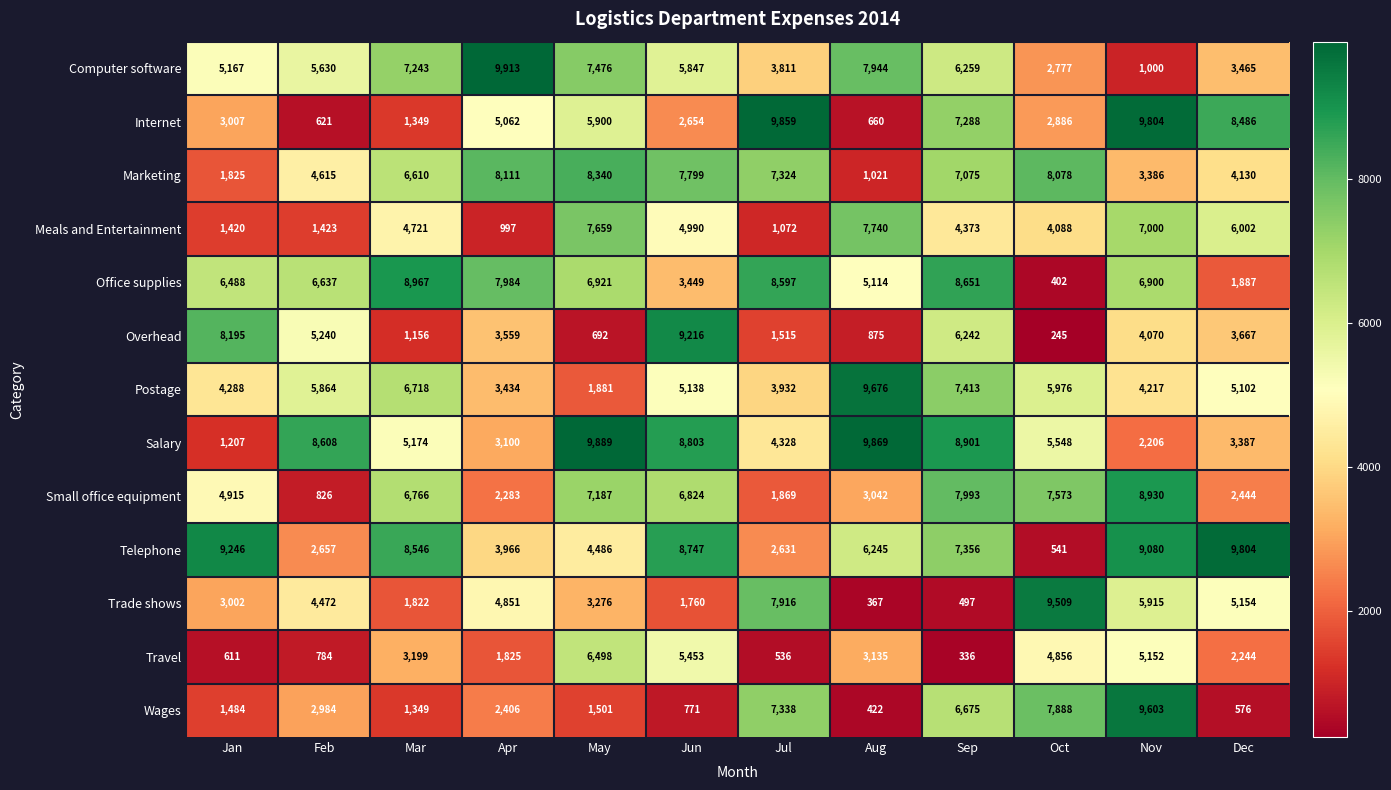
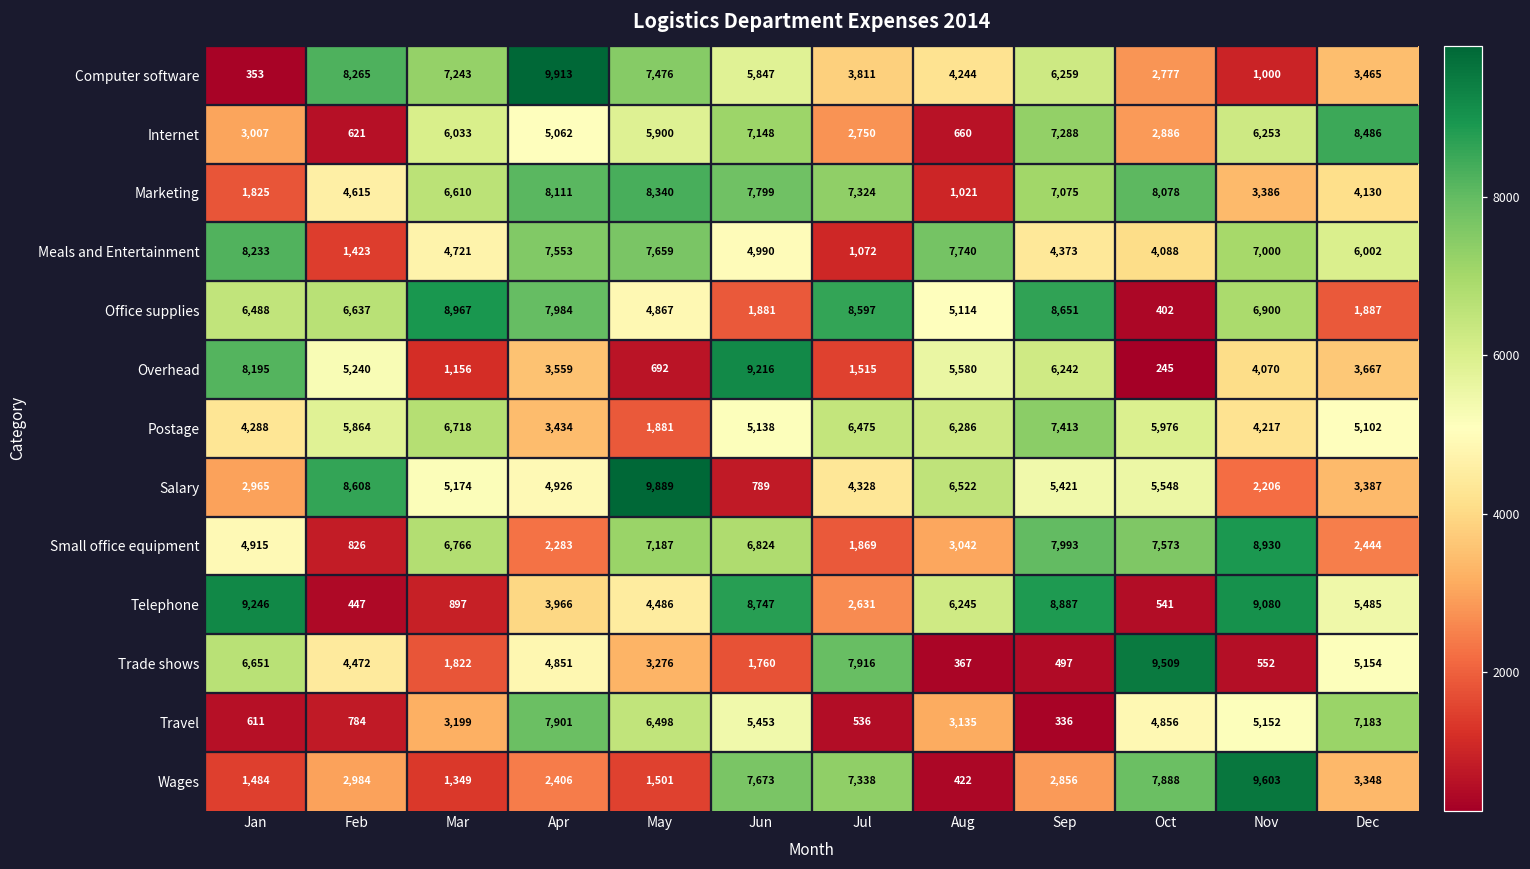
Computer software, Jan: 5,167 -> 353
Computer software, Feb: 5,630 -> 8,265
Computer software, Aug: 7,944 -> 4,244
Internet, Mar: 1,349 -> 6,033
Internet, Jun: 2,654 -> 7,148
Internet, Jul: 9,859 -> 2,750
Internet, Nov: 9,804 -> 6,253
Meals and Entertainment, Jan: 1,420 -> 8,233
Meals and Entertainment, Apr: 997 -> 7,553
Office supplies, May: 6,921 -> 4,867
Office supplies, Jun: 3,449 -> 1,881
Overhead, Aug: 875 -> 5,580
Postage, Jul: 3,932 -> 6,475
Postage, Aug: 9,676 -> 6,286
Salary, Jan: 1,207 -> 2,965
Salary, Apr: 3,100 -> 4,926
Salary, Jun: 8,803 -> 789
Salary, Aug: 9,869 -> 6,522
Salary, Sep: 8,901 -> 5,421
Telephone, Feb: 2,657 -> 447
Telephone, Mar: 8,546 -> 897
Telephone, Sep: 7,356 -> 8,887
Telephone, Dec: 9,804 -> 5,485
Trade shows, Jan: 3,002 -> 6,651
Trade shows, Nov: 5,915 -> 552
Travel, Apr: 1,825 -> 7,901
Travel, Dec: 2,244 -> 7,183
Wages, Jun: 771 -> 7,673
Wages, Sep: 6,675 -> 2,856
Wages, Dec: 576 -> 3,348
